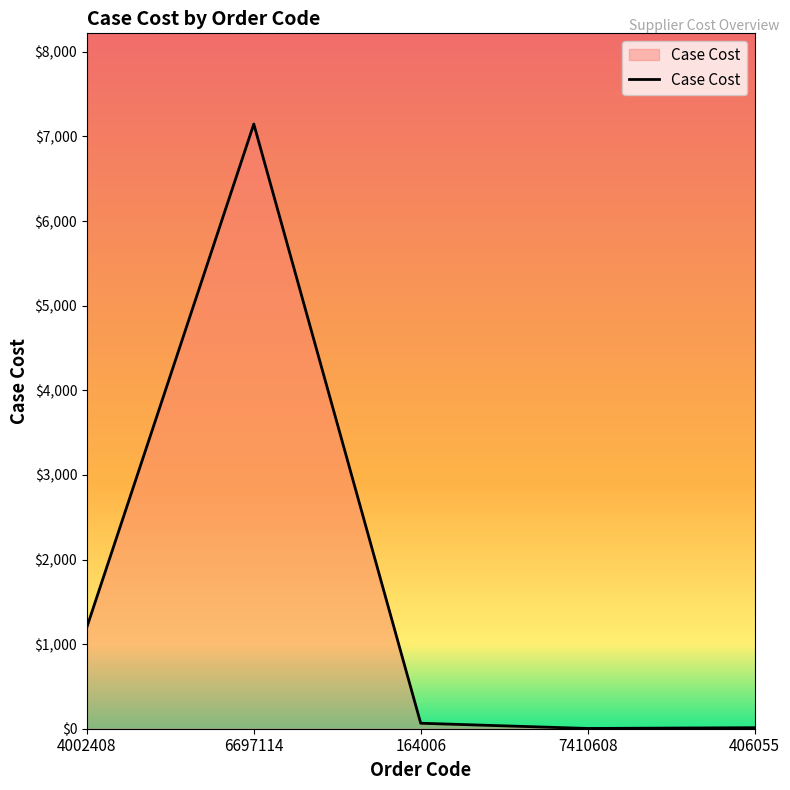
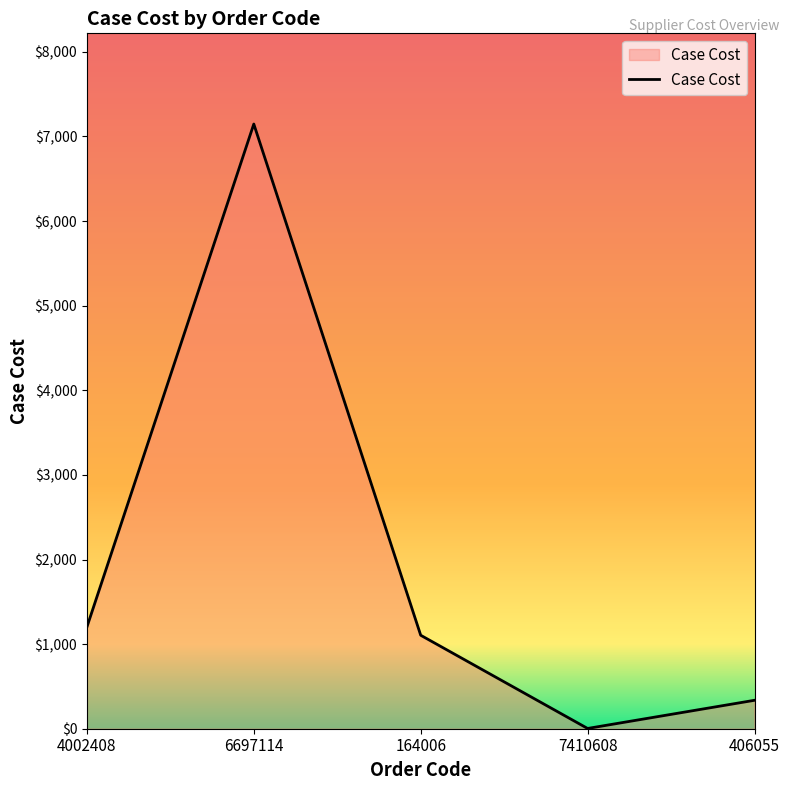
164006: $100 -> $1,100
406055: $0 -> $300
